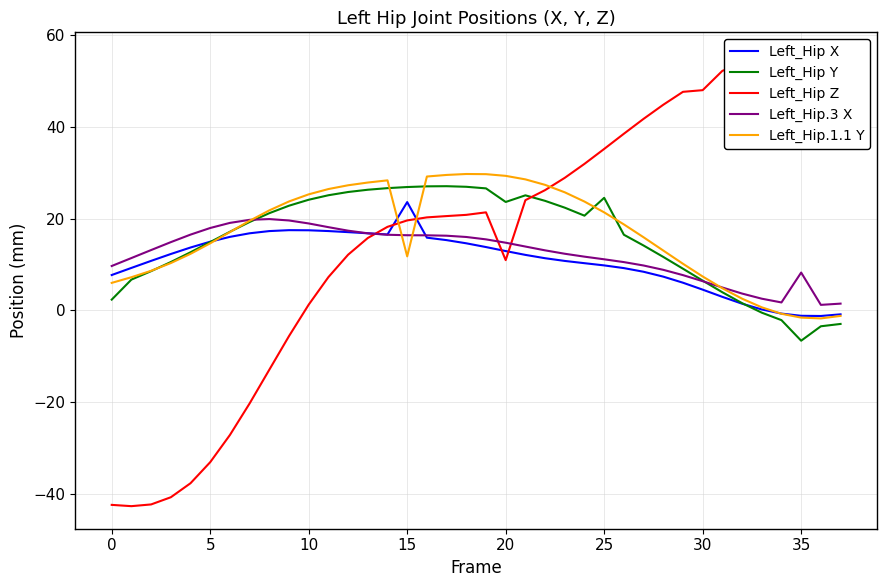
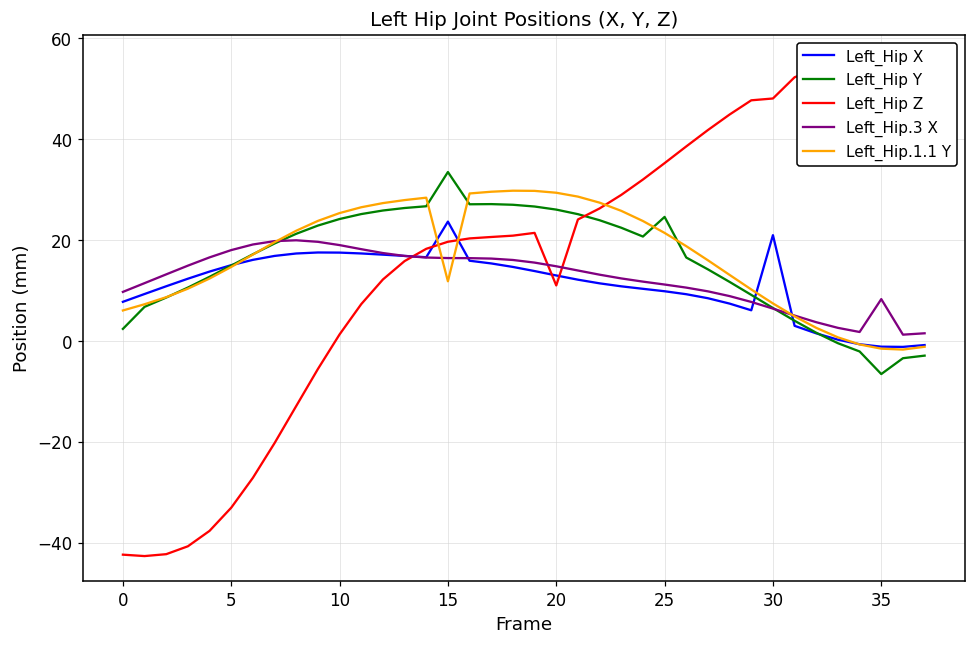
Left_Hip Y, 15: 27 -> 33
Left_Hip Y, 20: 24 -> 26
Left_Hip X, 30: 5 -> 21
